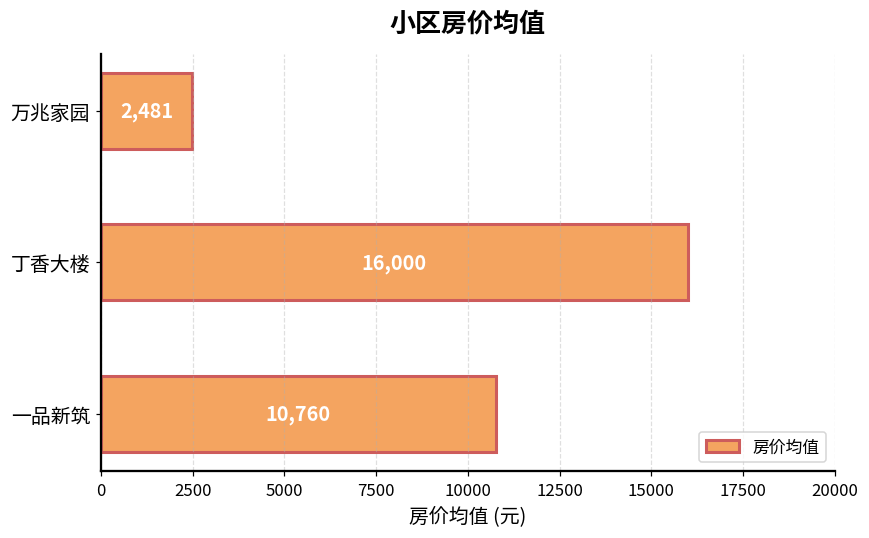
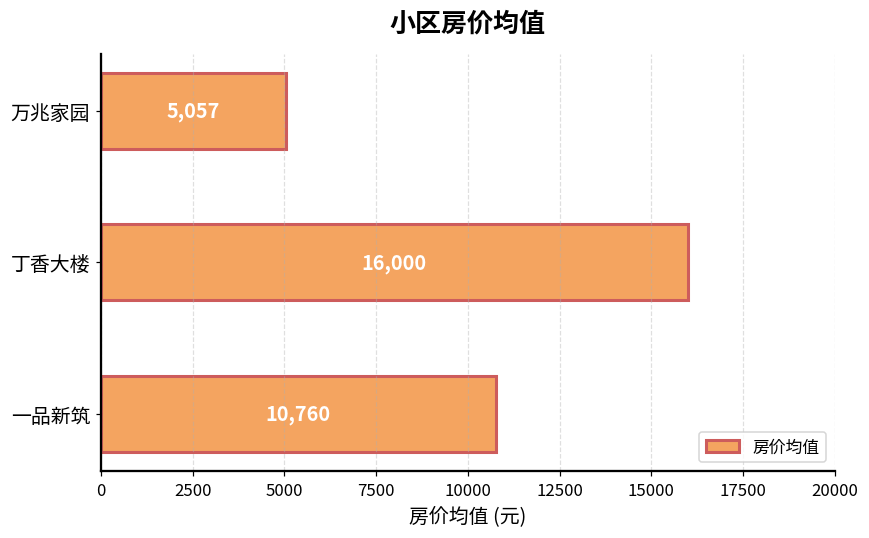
万兆家园: 2,481 -> 5,057
